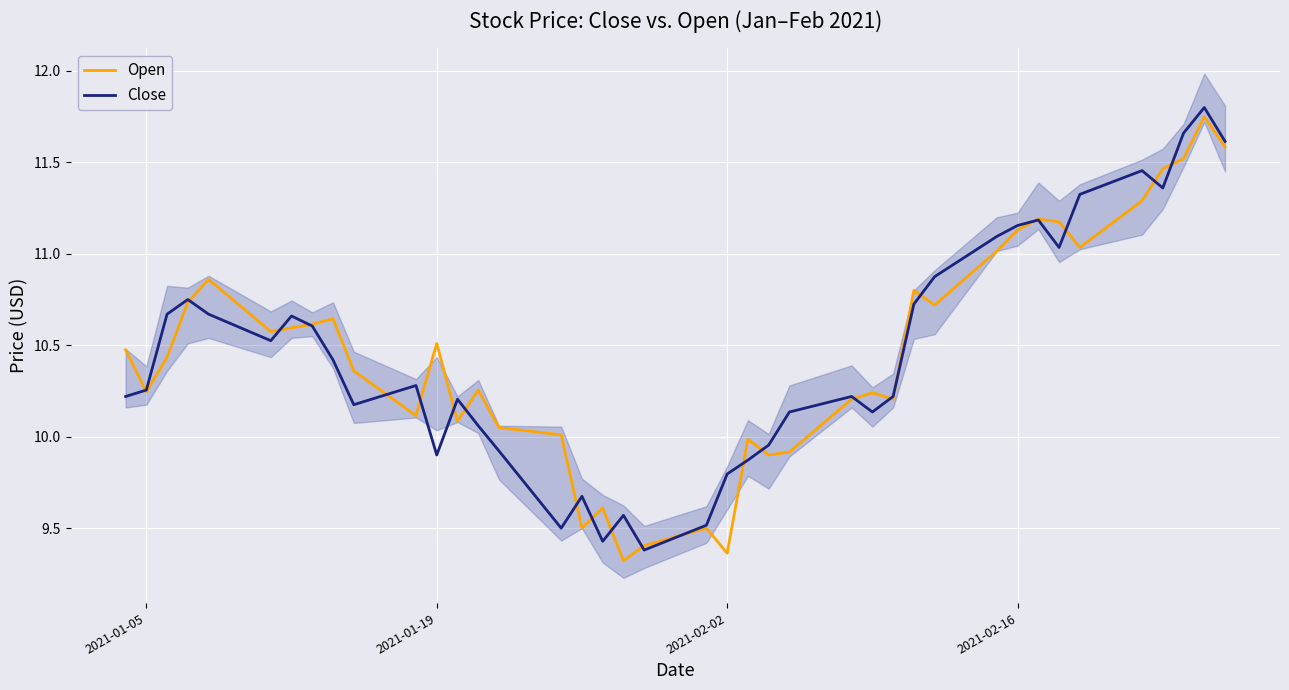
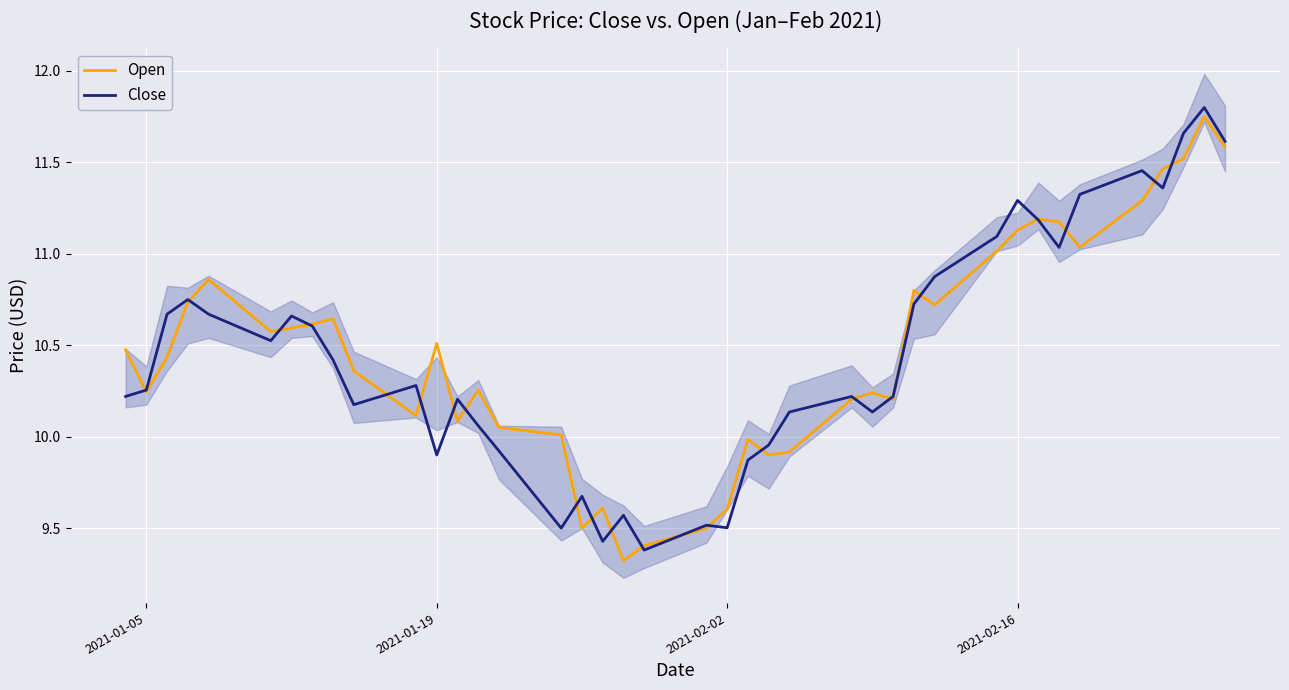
Open, 2021-02-02: 9.36 -> 9.60
Close, 2021-02-02: 9.80 -> 9.50
Close, 2021-02-16: 11.16 -> 11.29
